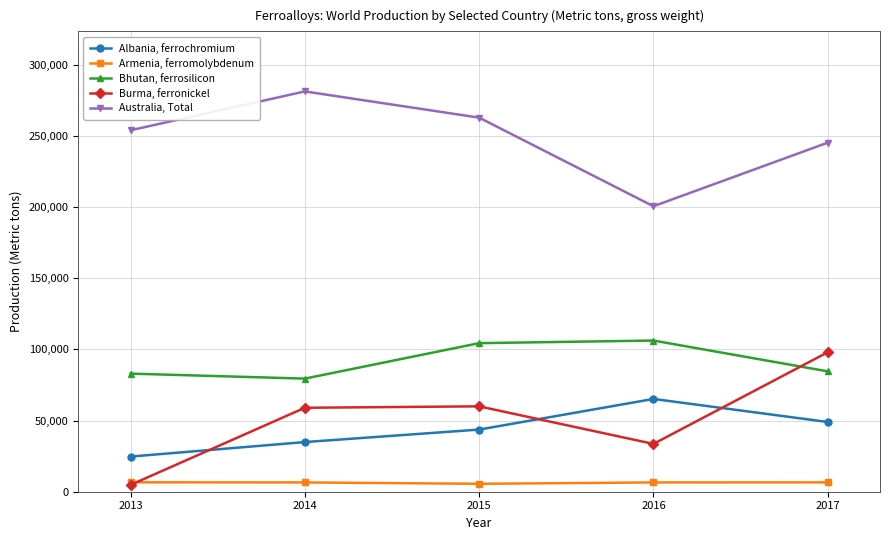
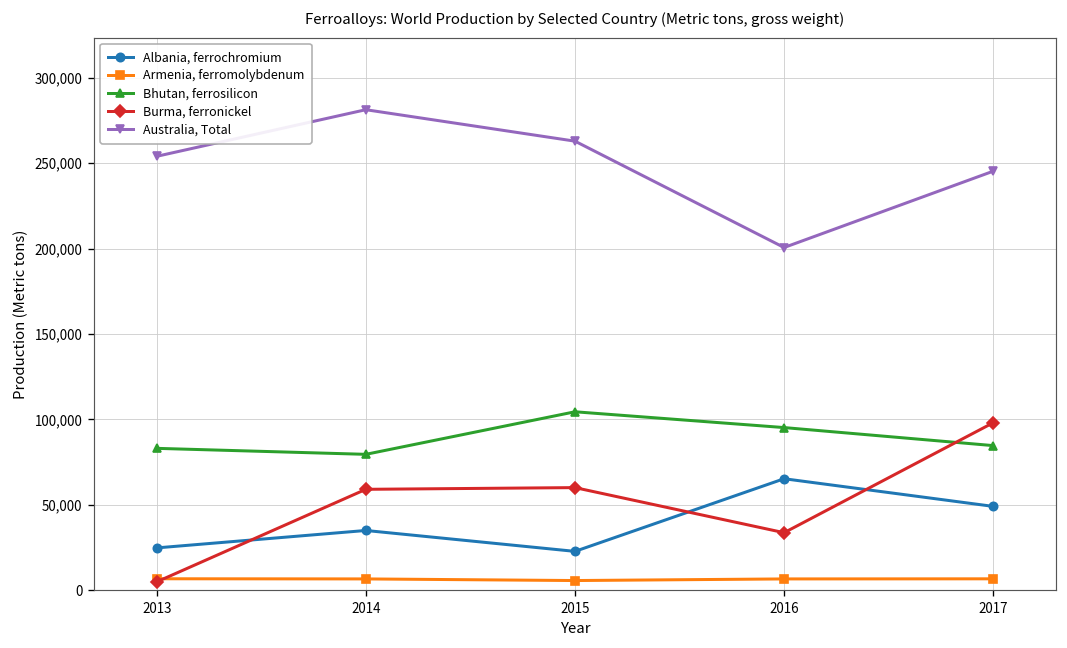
Albania, ferrochromium, 2015: 44,000 -> 23,000
Bhutan, ferrosilicon, 2016: 106,000 -> 95,000
